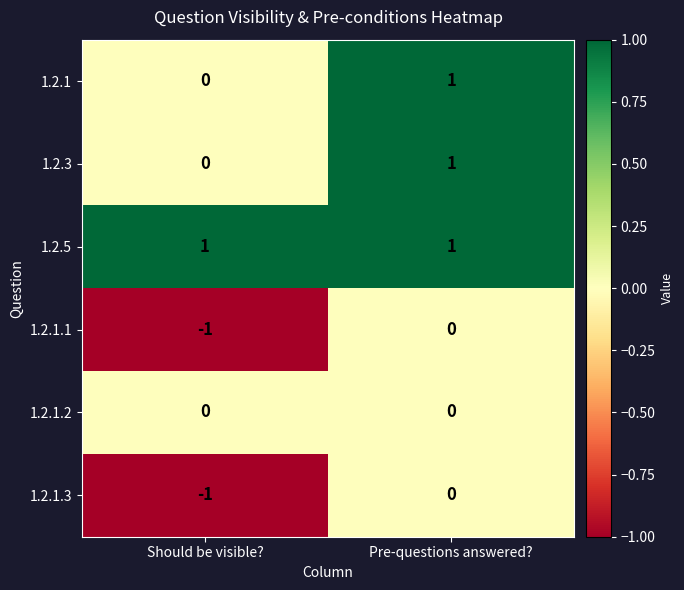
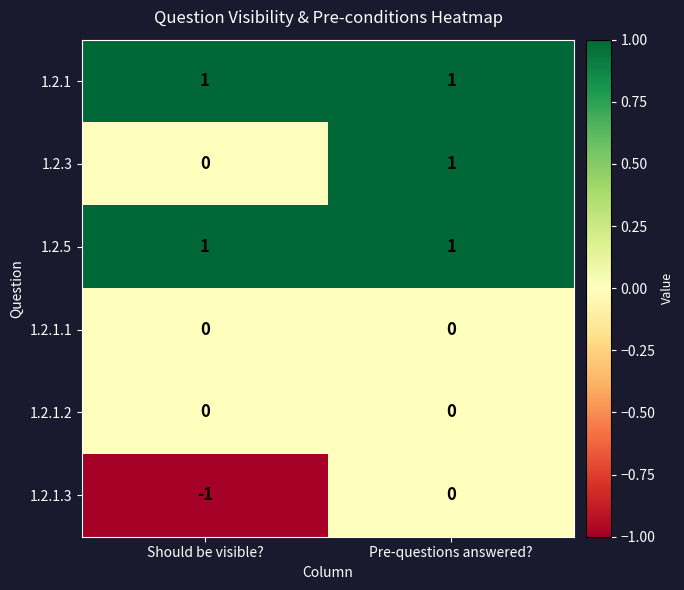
1.2.1, Should be visible?: 0 -> 1
1.2.1.1, Should be visible?: -1 -> 0
